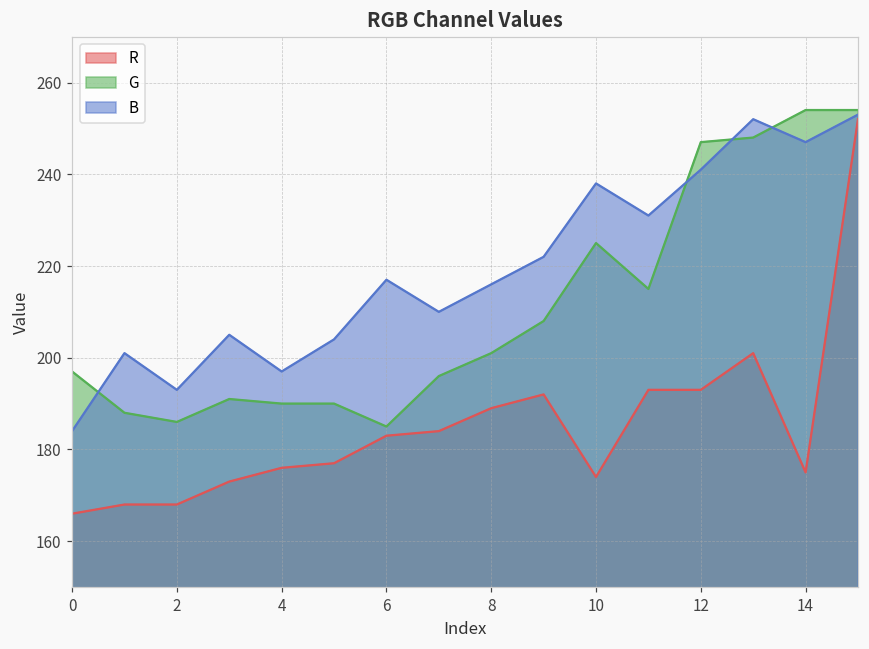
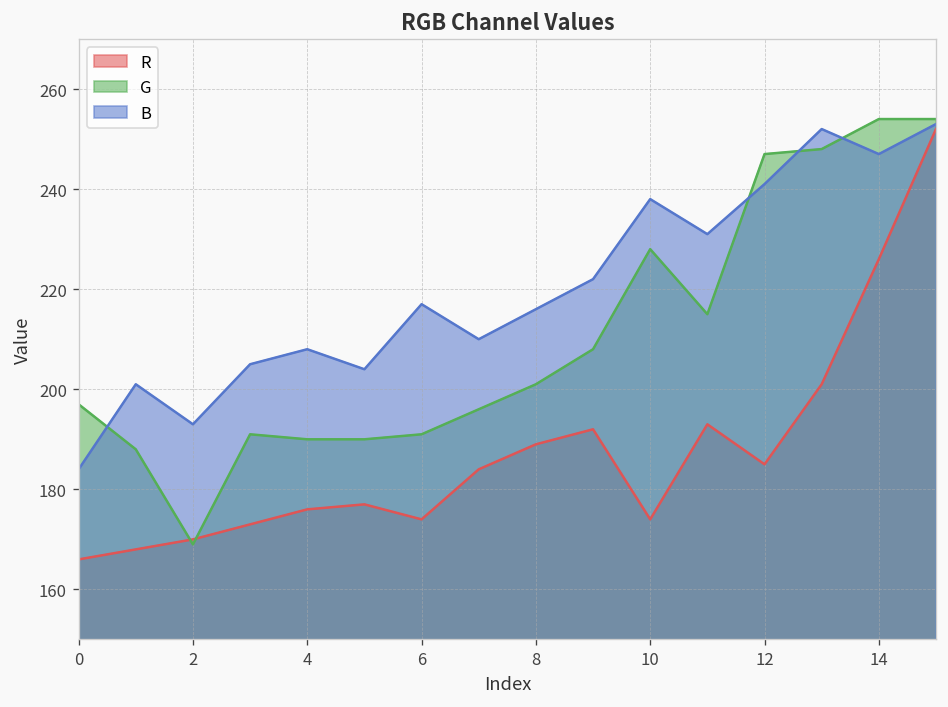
R, 2: 168 -> 170
G, 2: 186 -> 169
B, 4: 197 -> 208
R, 6: 183 -> 174
G, 6: 185 -> 191
G, 10: 225 -> 228
R, 12: 193 -> 185
R, 14: 175 -> 226
